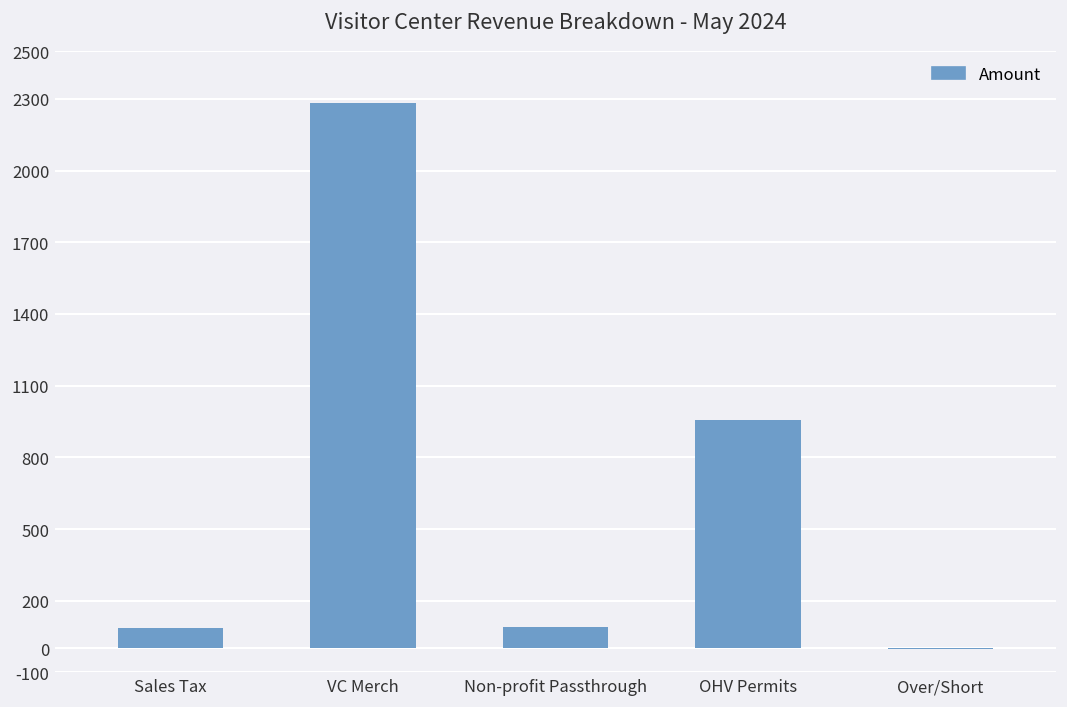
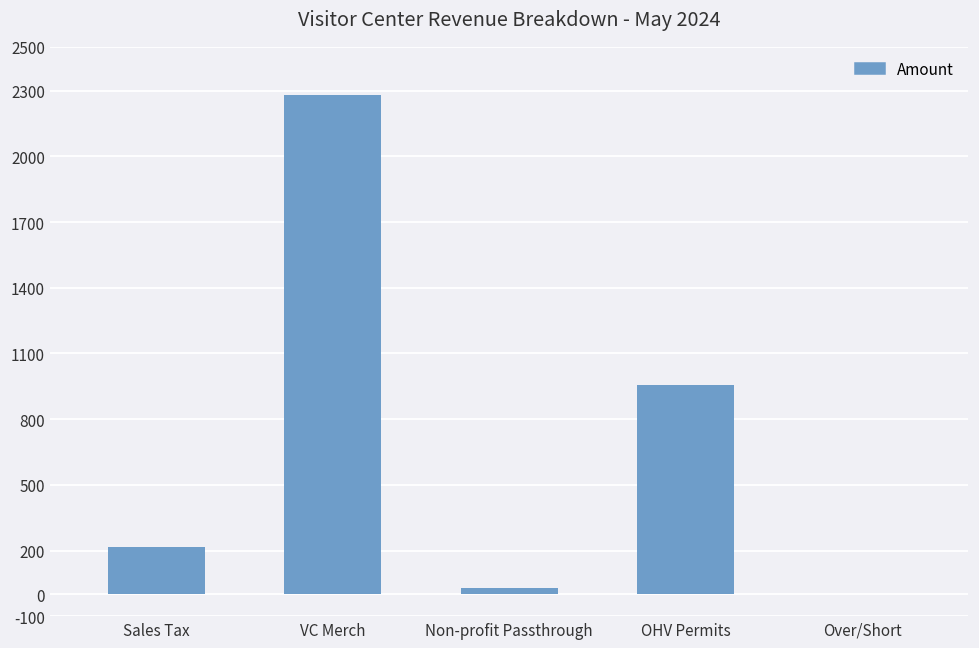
Sales Tax: 80 -> 220
Non-profit Passthrough: 90 -> 30
